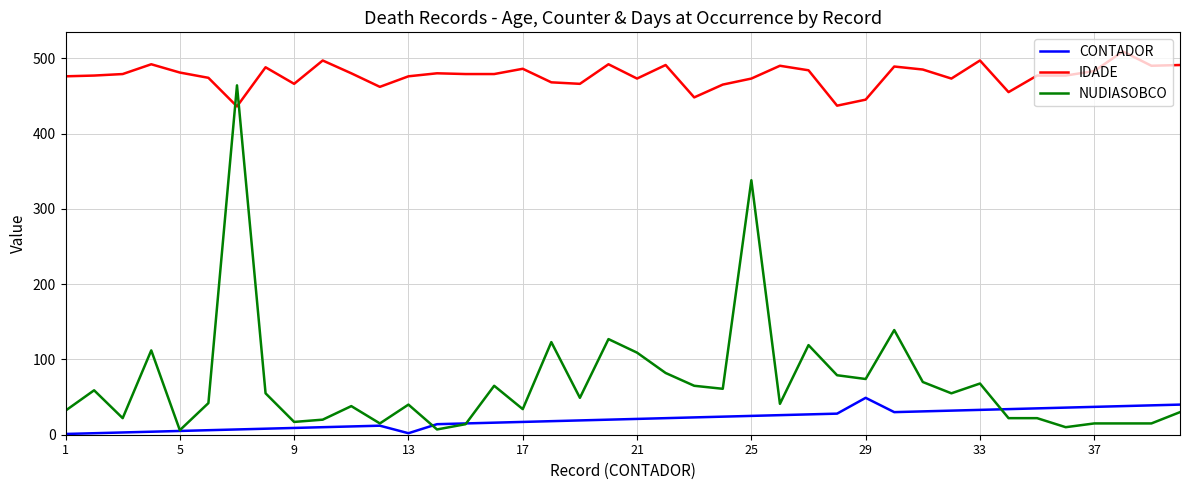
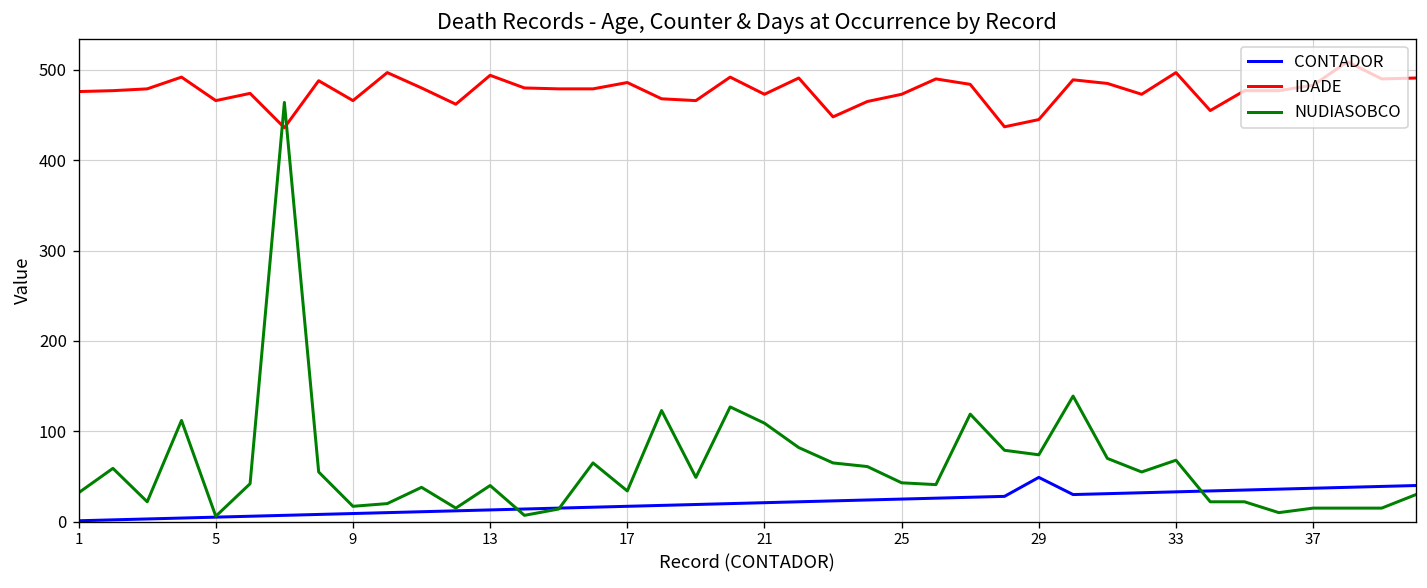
IDADE, 5: 480 -> 470
CONTADOR, 13: 0 -> 10
IDADE, 13: 480 -> 490
NUDIASOBCO, 25: 340 -> 40
